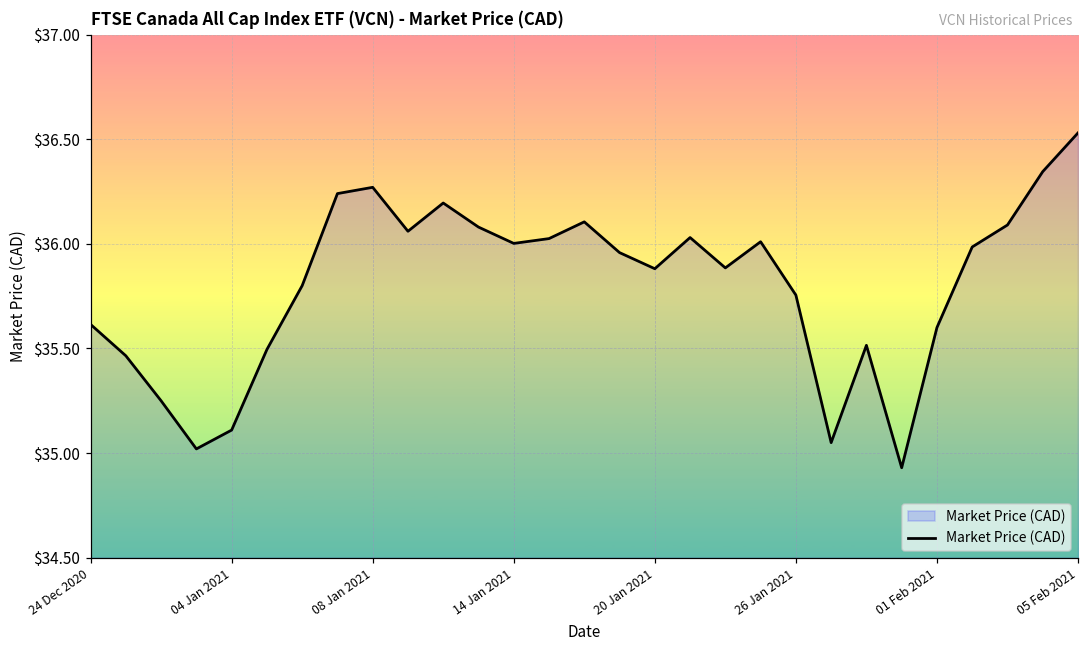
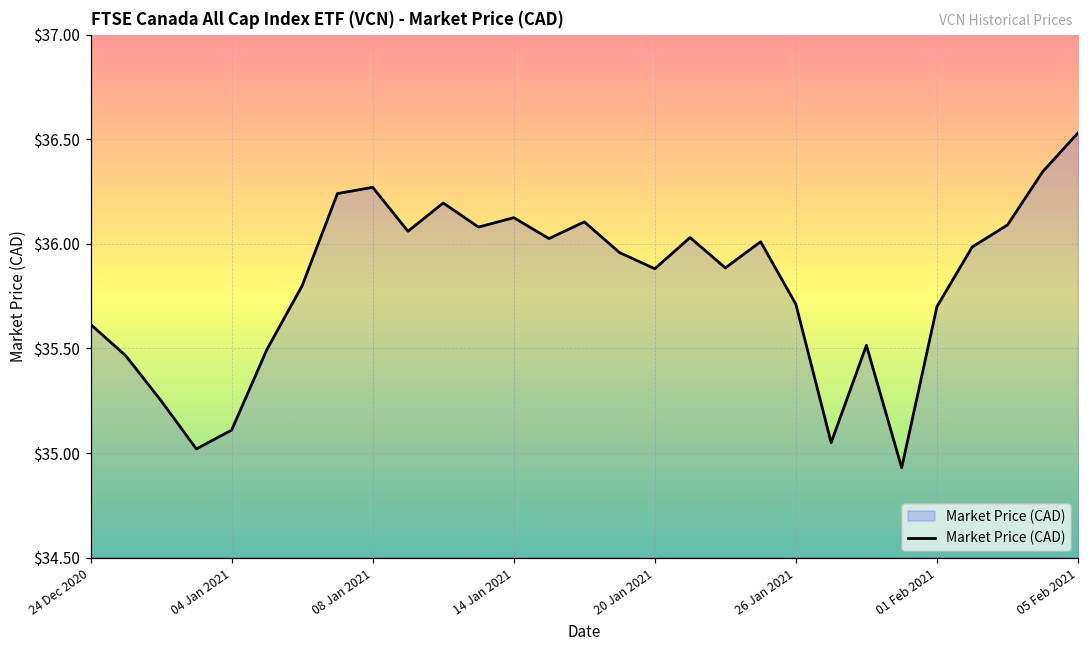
14 Jan 2021: $36.00 -> $36.13
26 Jan 2021: $35.76 -> $35.71
01 Feb 2021: $35.6 -> $35.7
